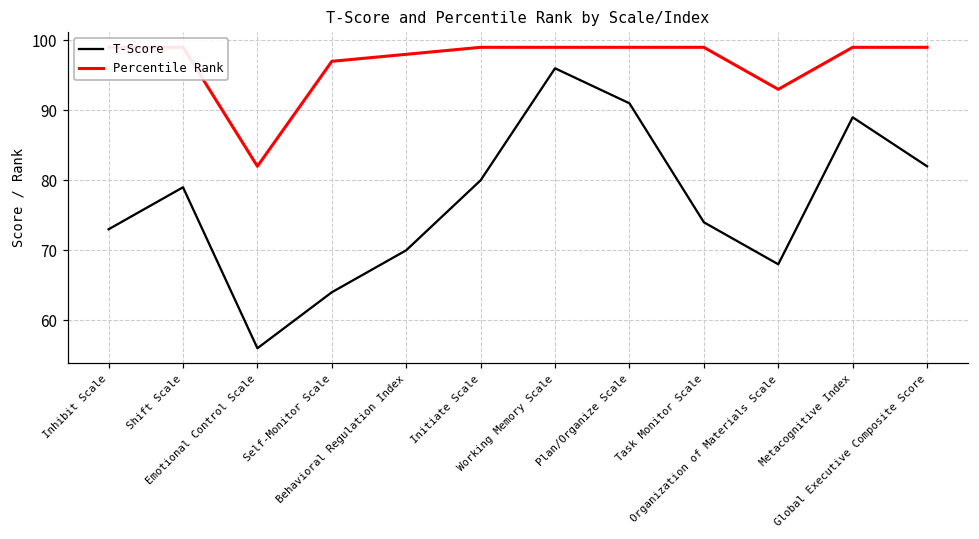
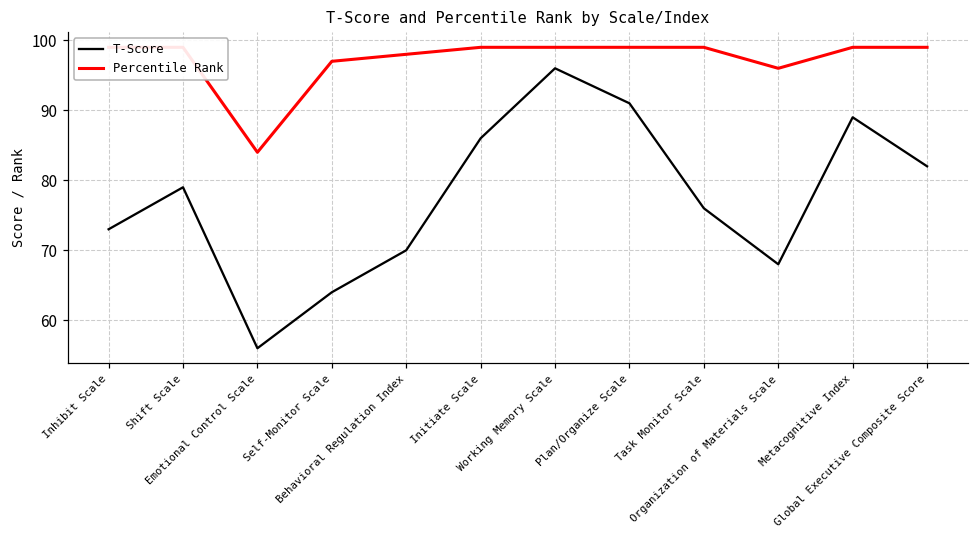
Percentile Rank, Emotional Control Scale: 82 -> 84
T-Score, Initiate Scale: 80 -> 86
T-Score, Task Monitor Scale: 74 -> 76
Percentile Rank, Organization of Materials Scale: 93 -> 96
